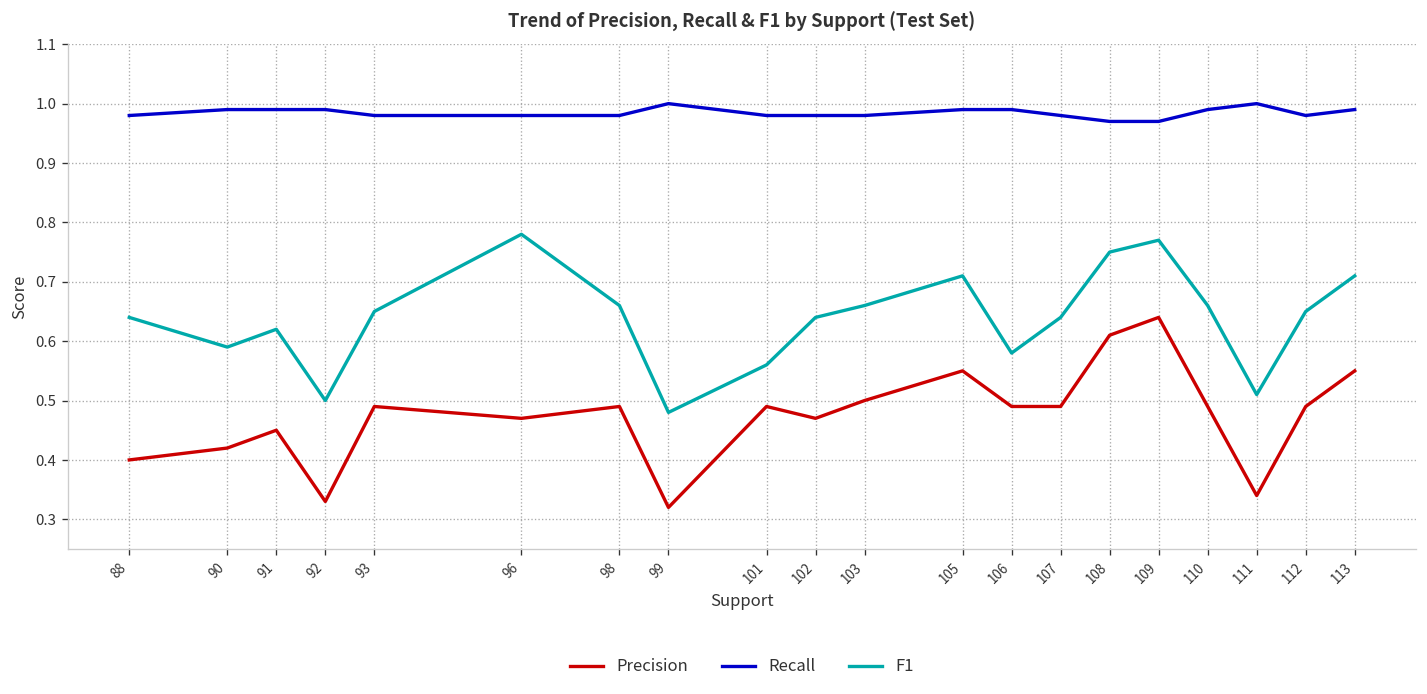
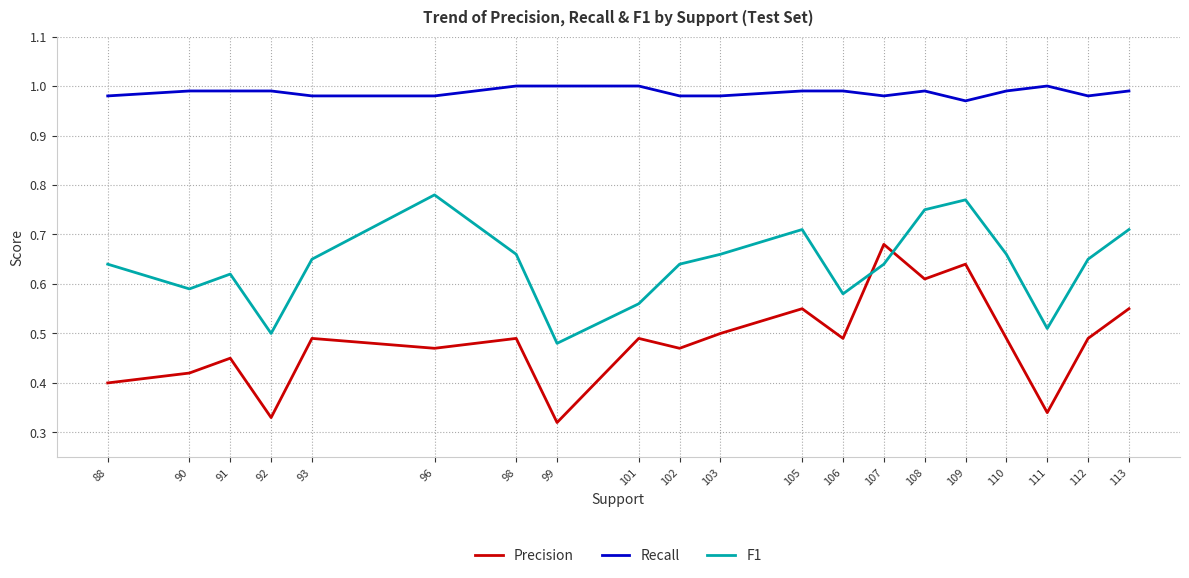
Recall, 98: 0.98 -> 1.00
Recall, 101: 0.98 -> 1.00
Precision, 107: 0.49 -> 0.68
Recall, 108: 0.97 -> 0.99
